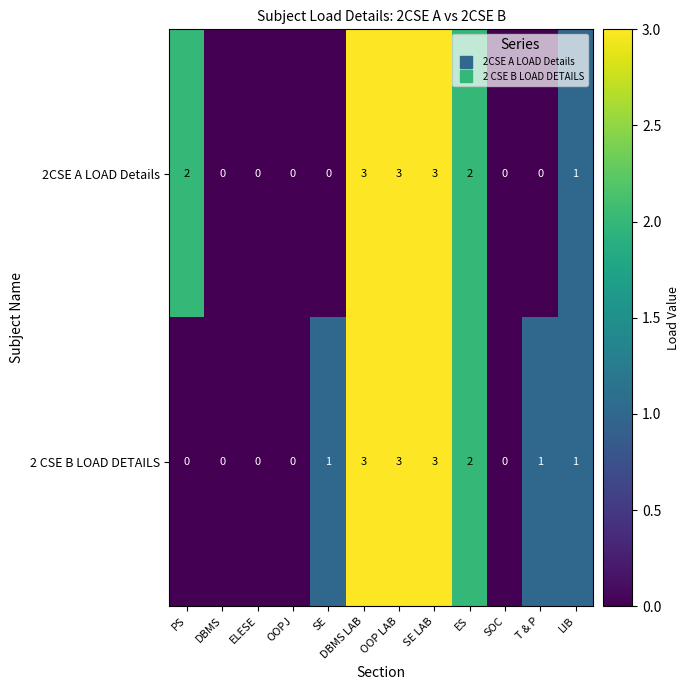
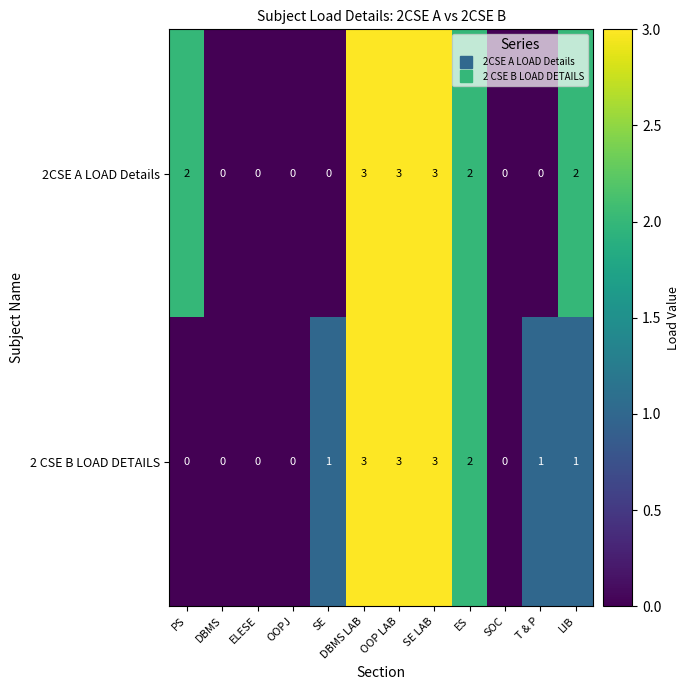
2CSE A LOAD Details, LIB: 1 -> 2
